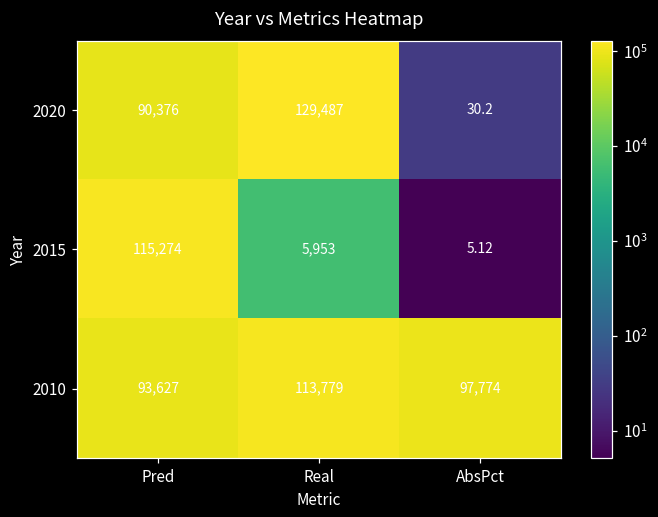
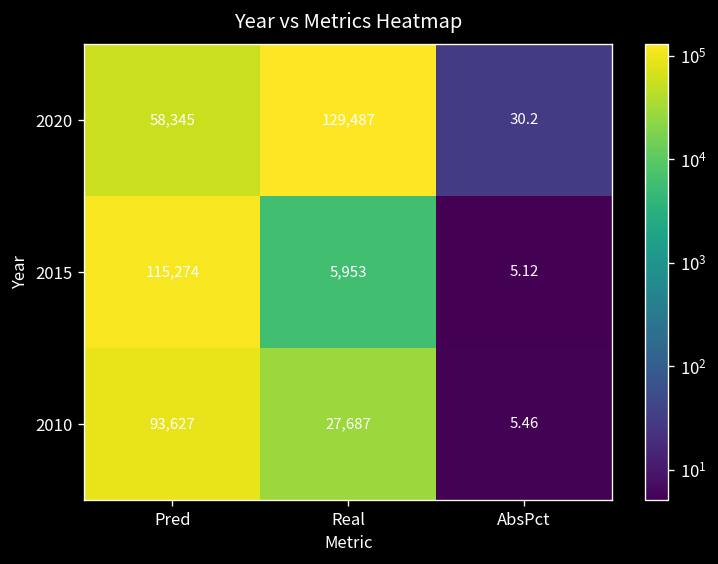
2020, Pred: 90,376 -> 58,345
2010, Real: 113,779 -> 27,687
2010, AbsPct: 97,774 -> 5.46
